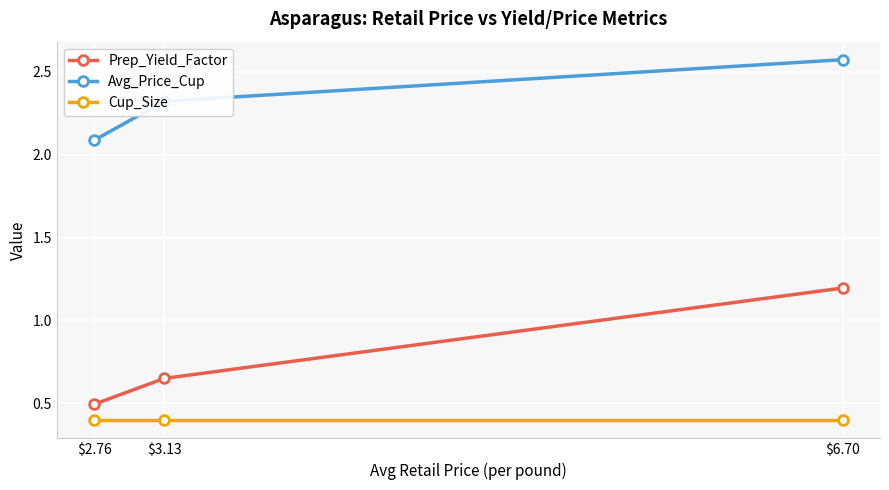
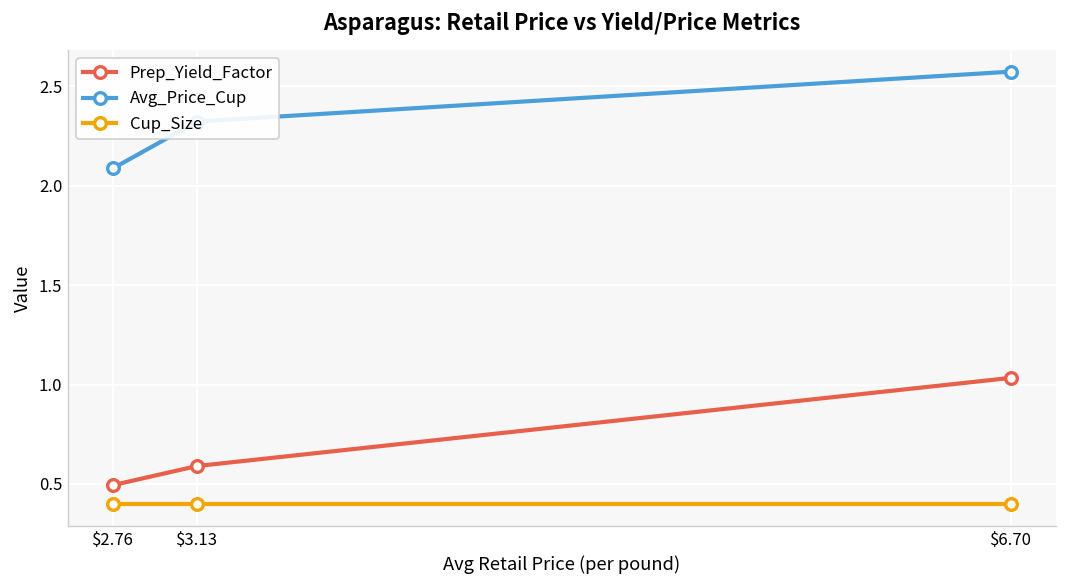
Prep_Yield_Factor, $3.13: 0.65 -> 0.59
Prep_Yield_Factor, $6.70: 1.20 -> 1.03
